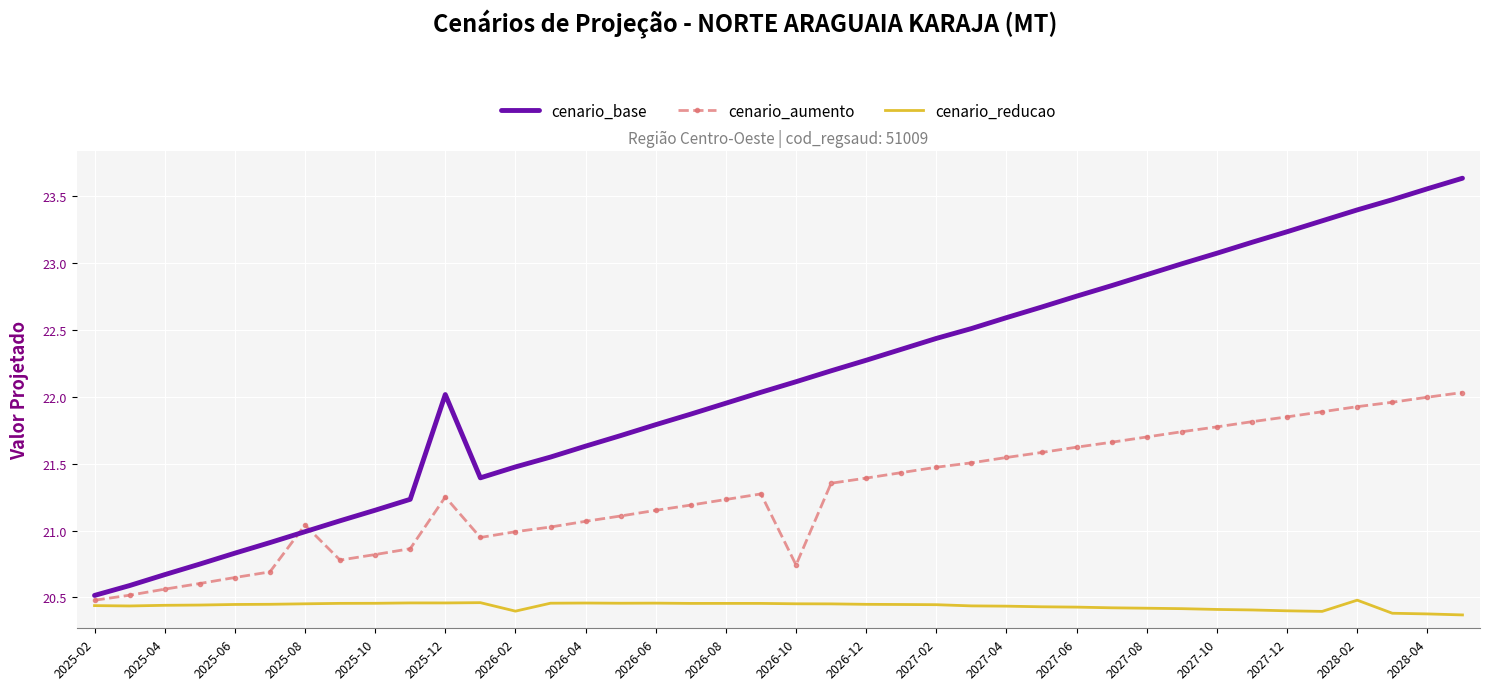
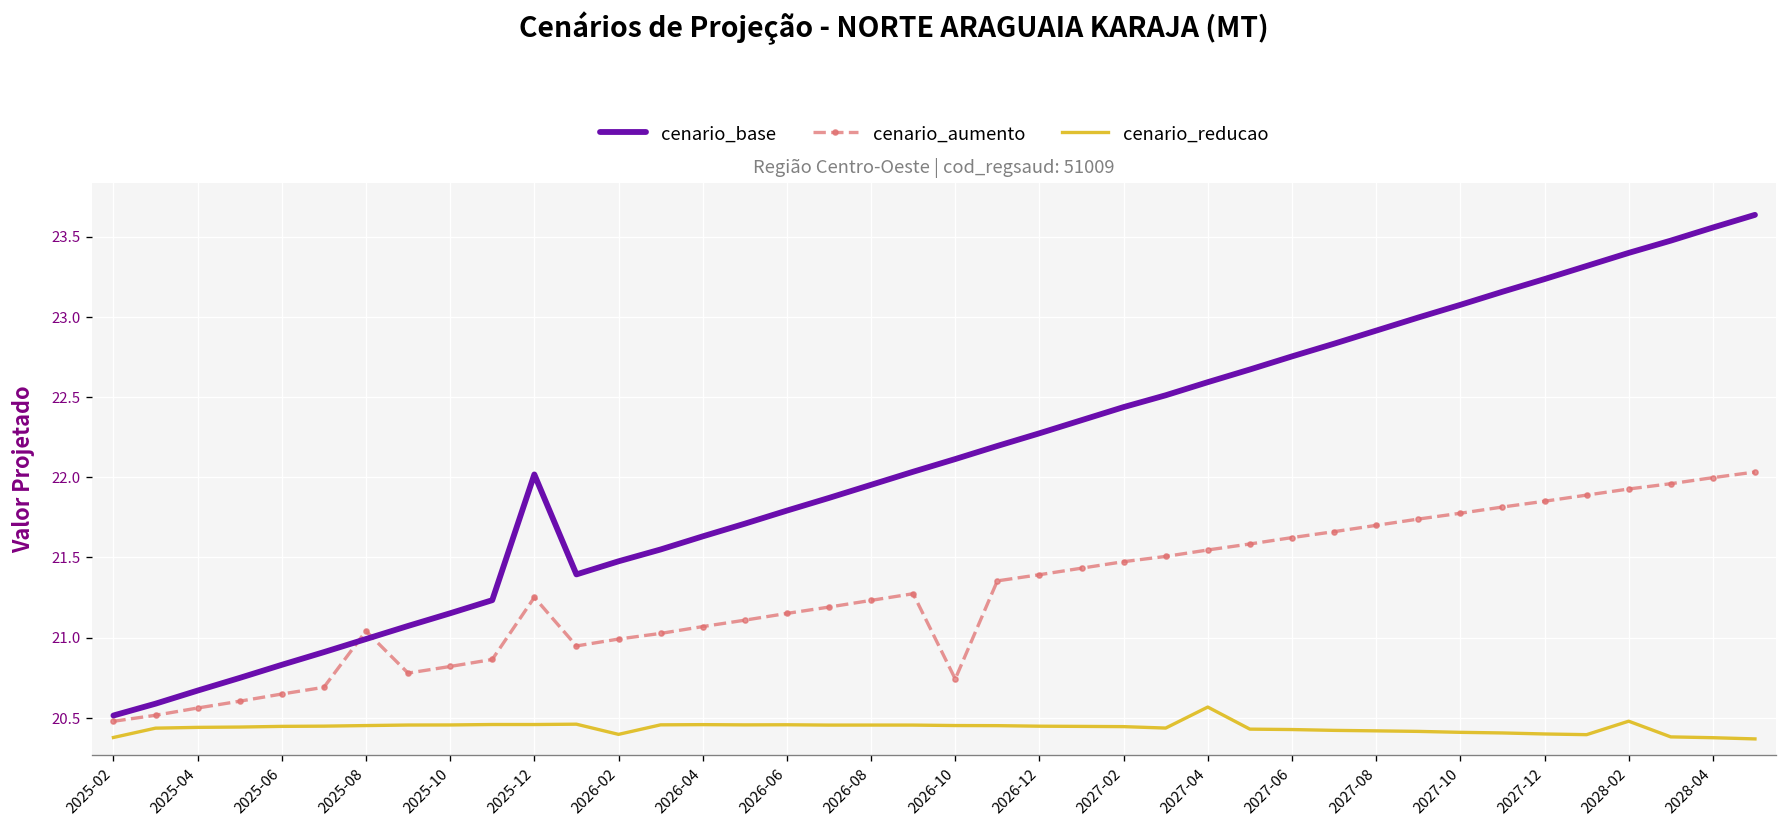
cenario_reducao, 2025-02: 20.44 -> 20.38
cenario_reducao, 2027-04: 20.43 -> 20.57
